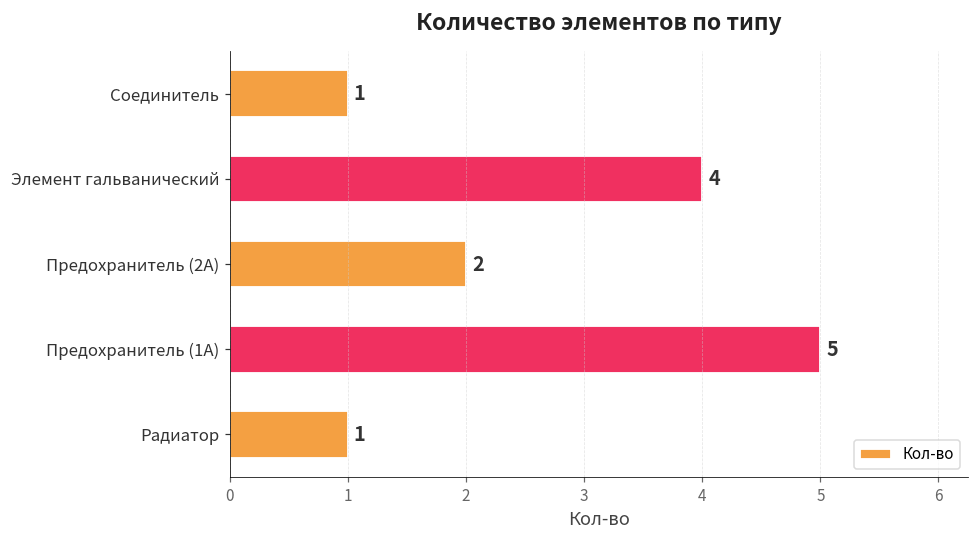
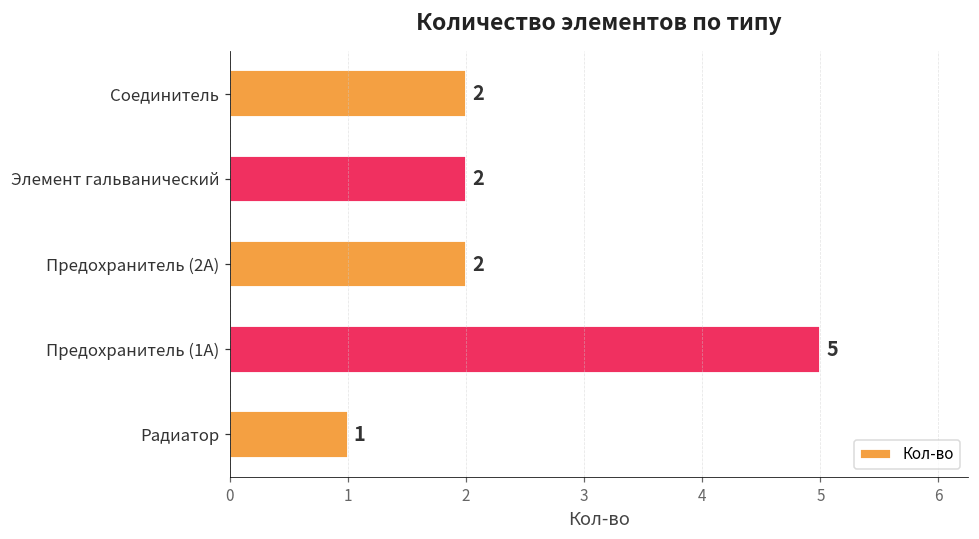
Соединитель: 1 -> 2
Элемент гальванический: 4 -> 2
